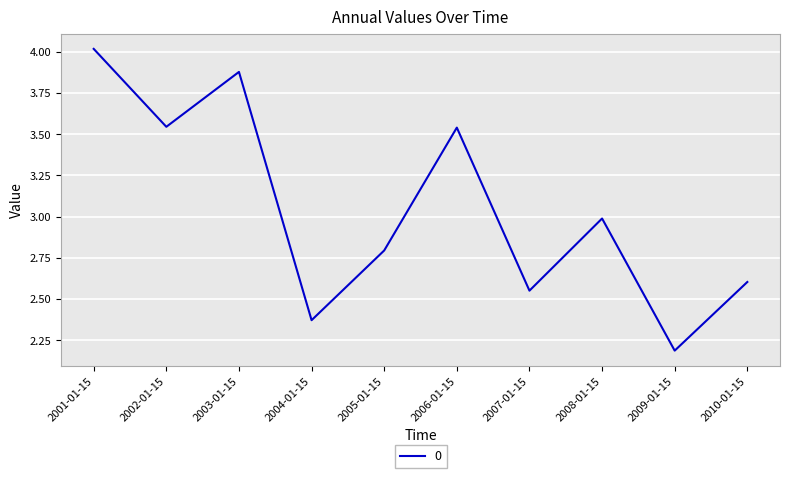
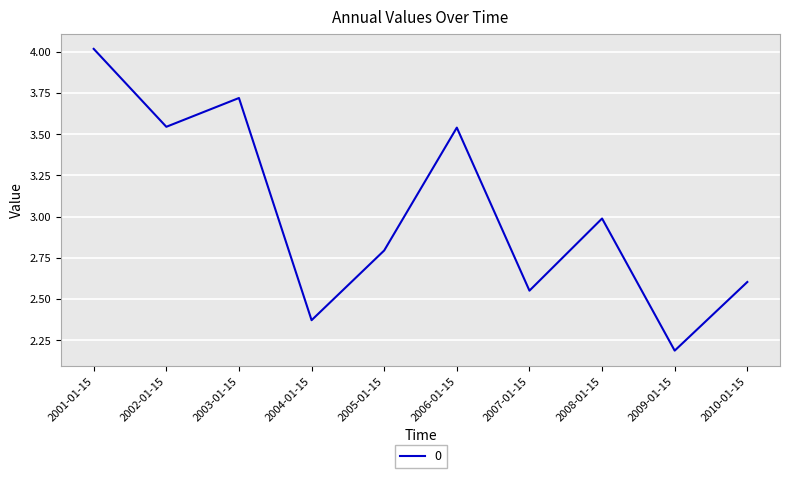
2003-01-15: 3.88 -> 3.72
